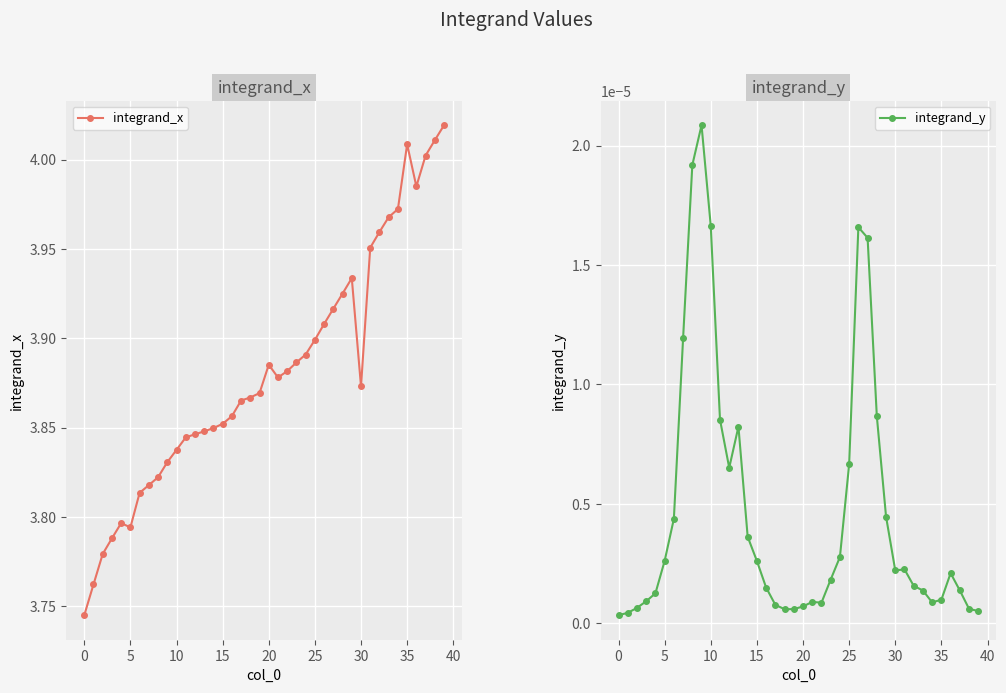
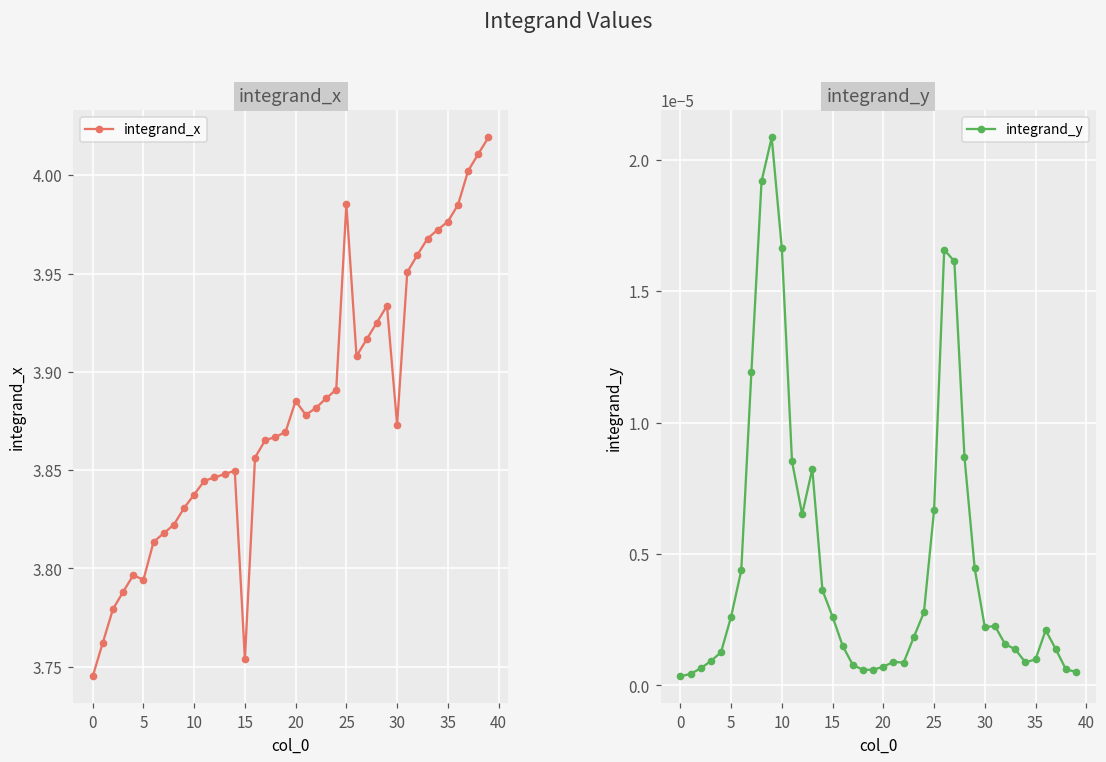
integrand_x, 15: 3.852 -> 3.754
integrand_x, 25: 3.899 -> 3.985
integrand_x, 35: 4.009 -> 3.976
